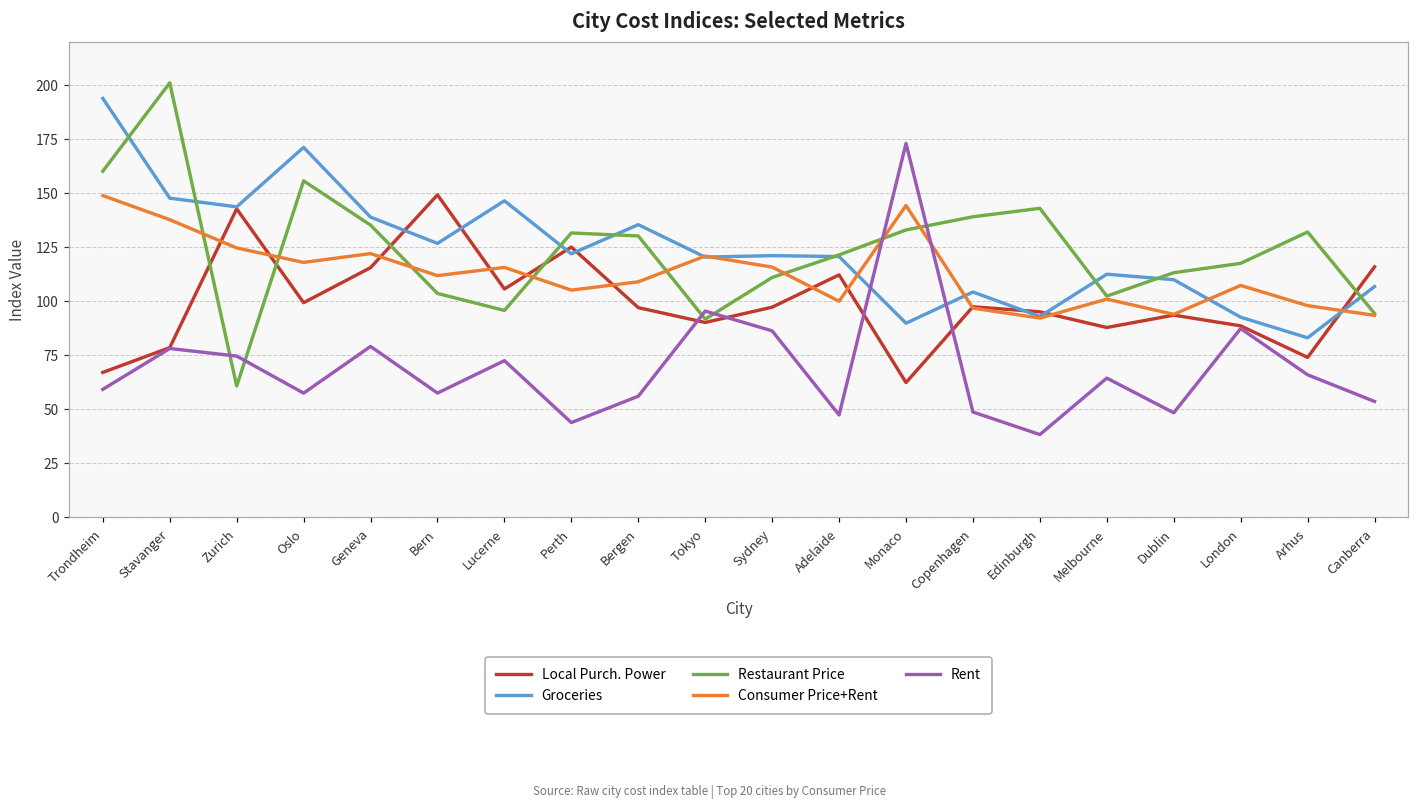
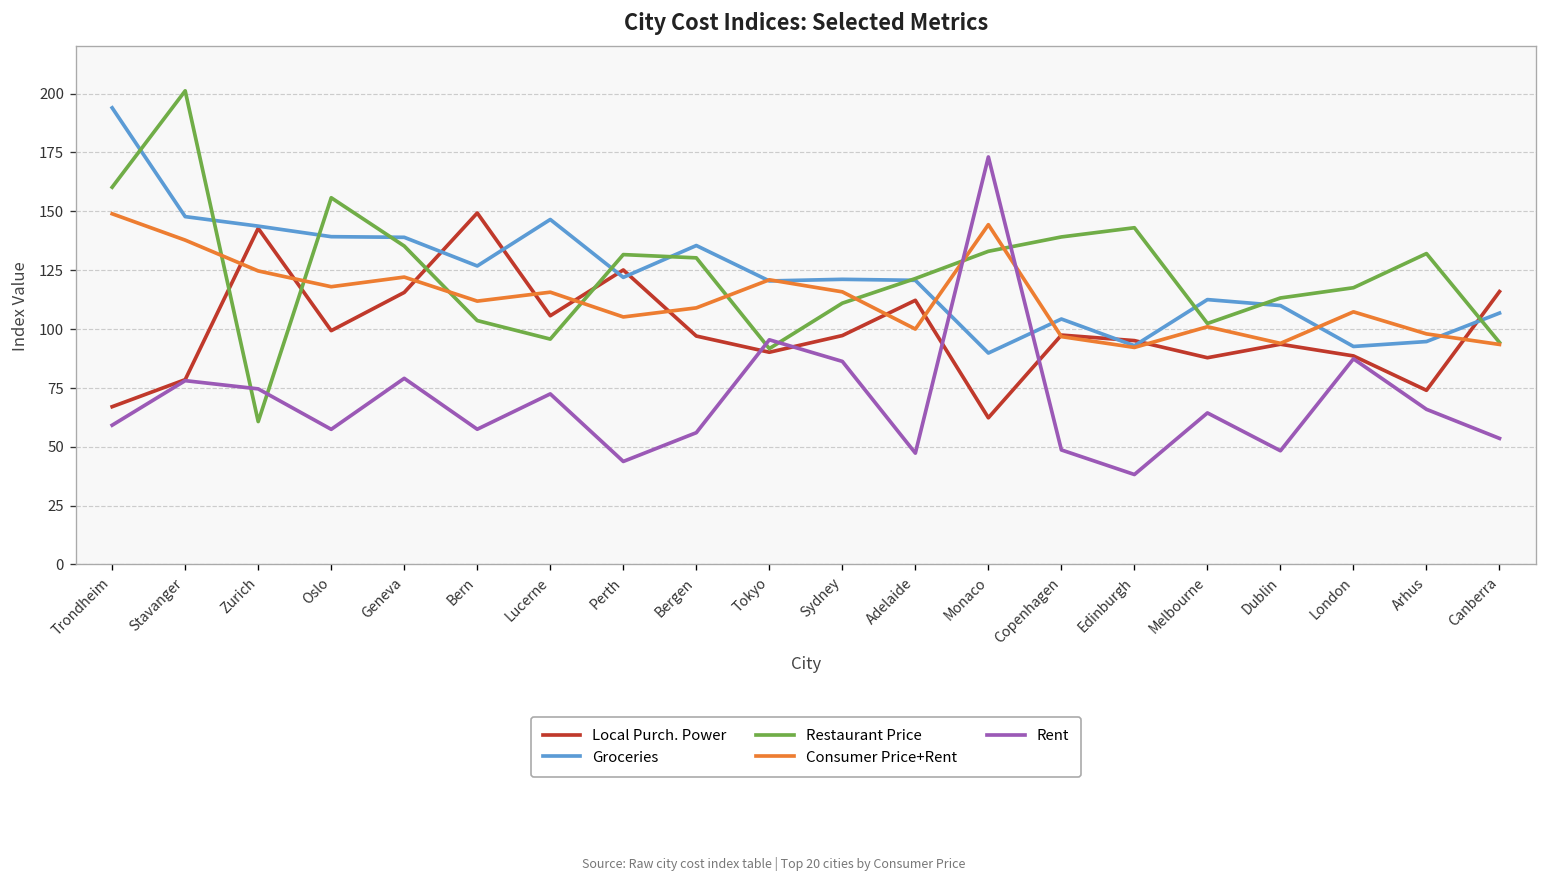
Groceries, Oslo: 171 -> 139
Groceries, Arhus: 83 -> 95
